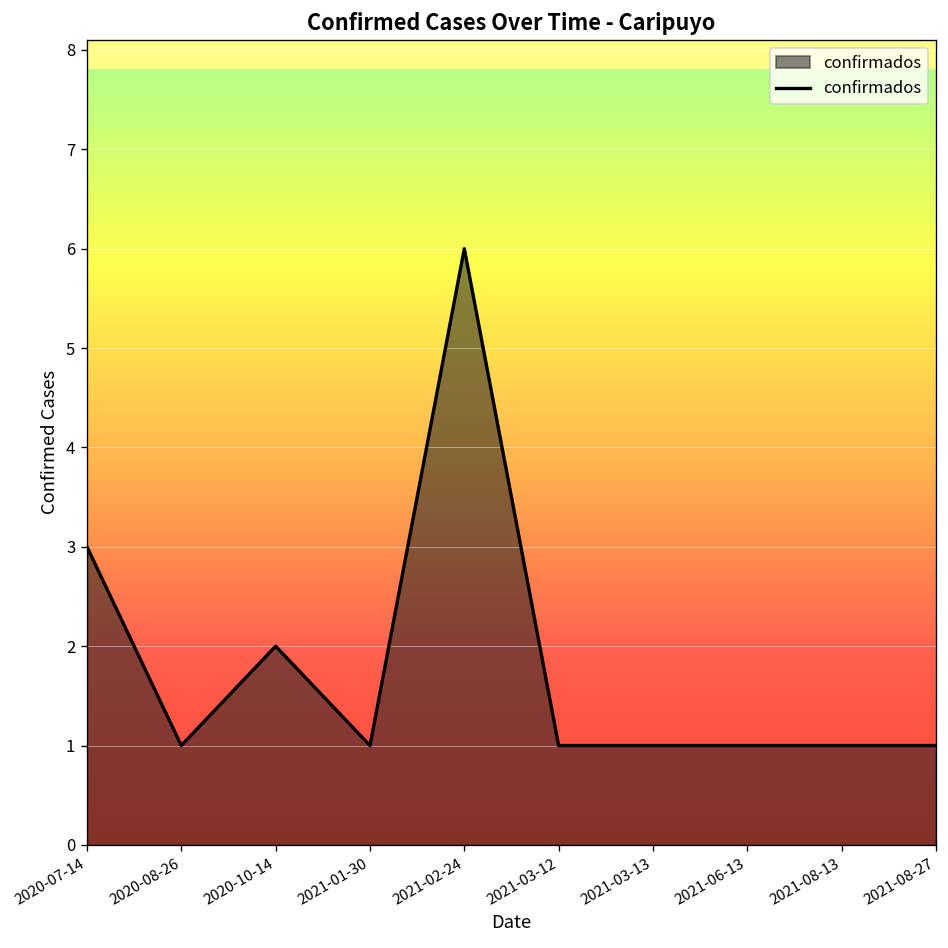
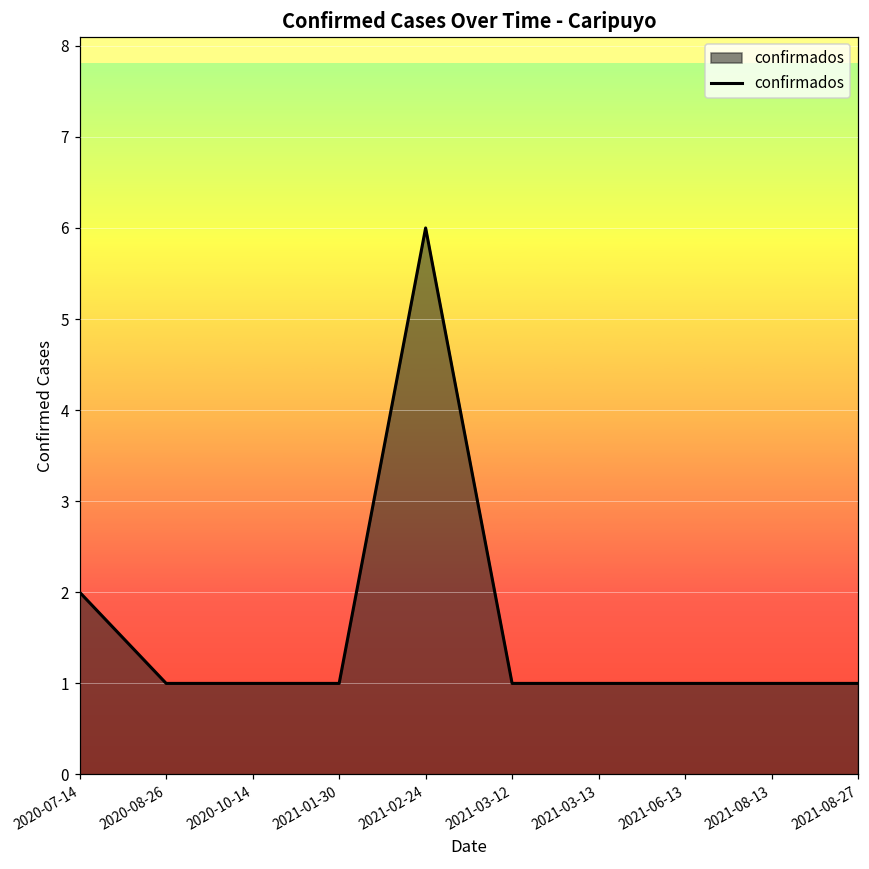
2020-07-14: 3 -> 2
2020-10-14: 2 -> 1
